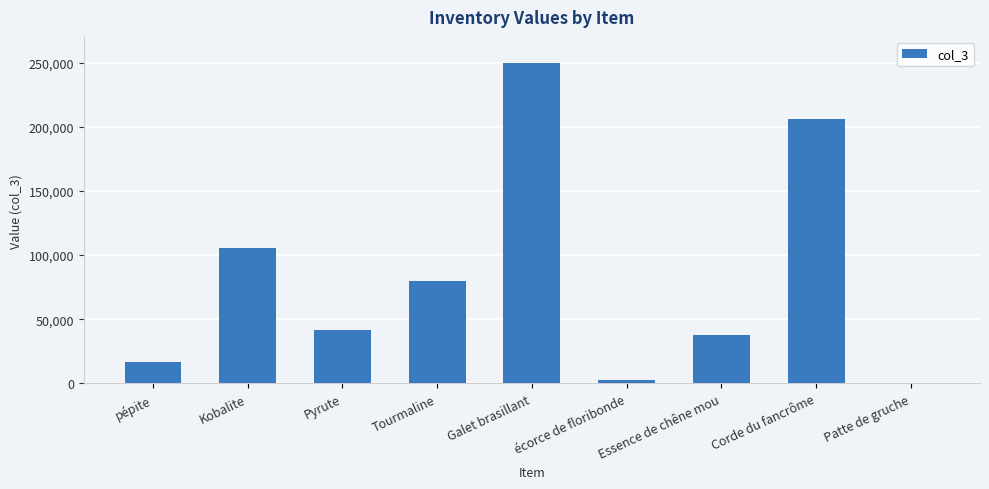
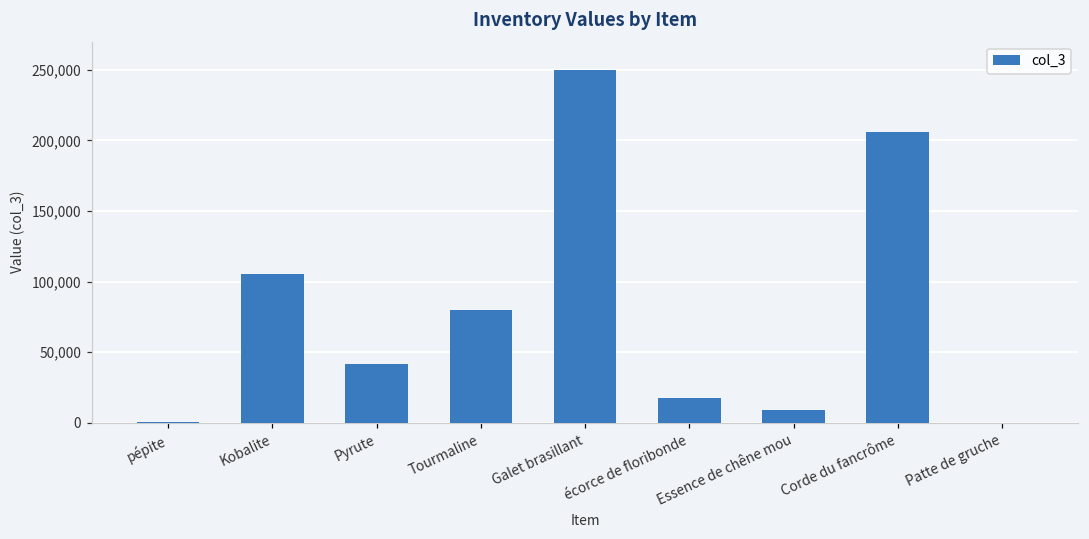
pépite: 17,000 -> 0
écorce de floribonde: 2,000 -> 18,000
Essence de chêne mou: 38,000 -> 9,000
